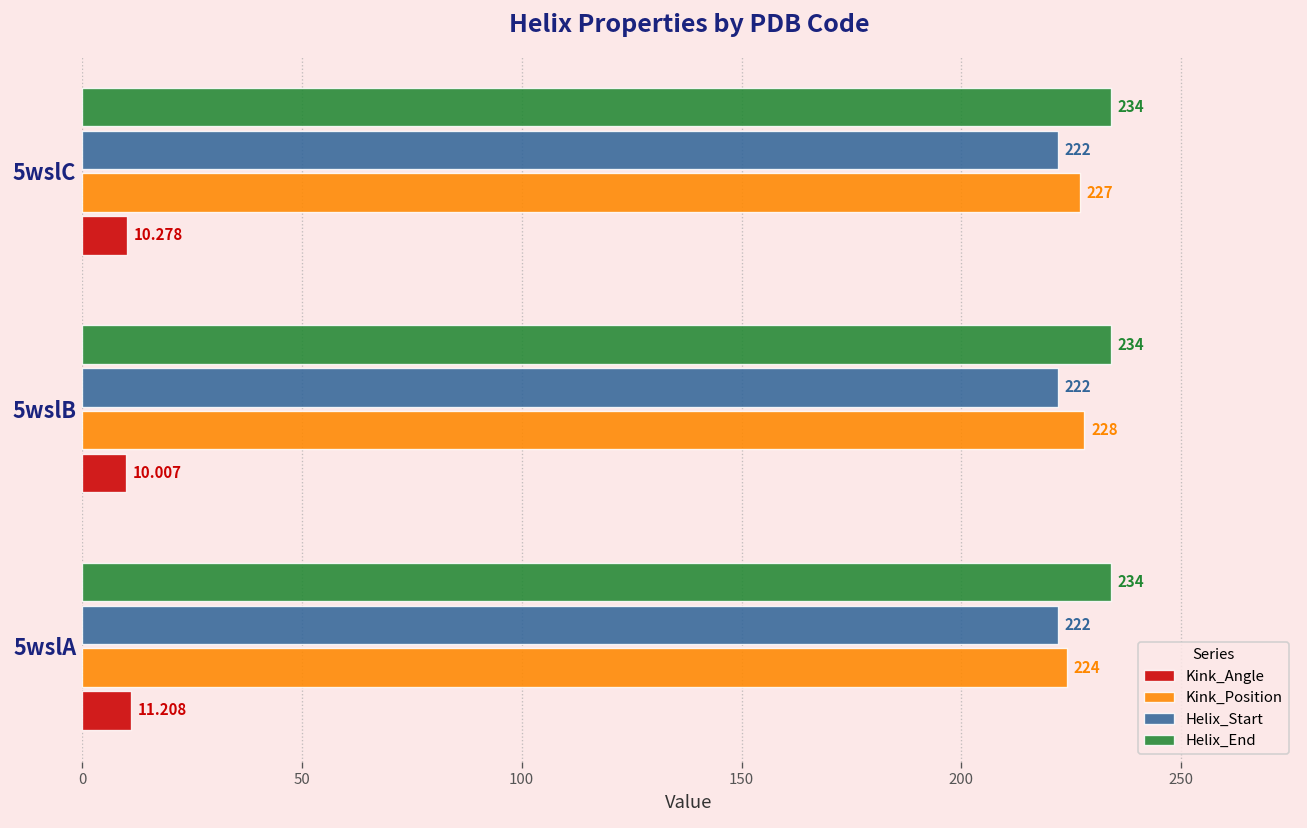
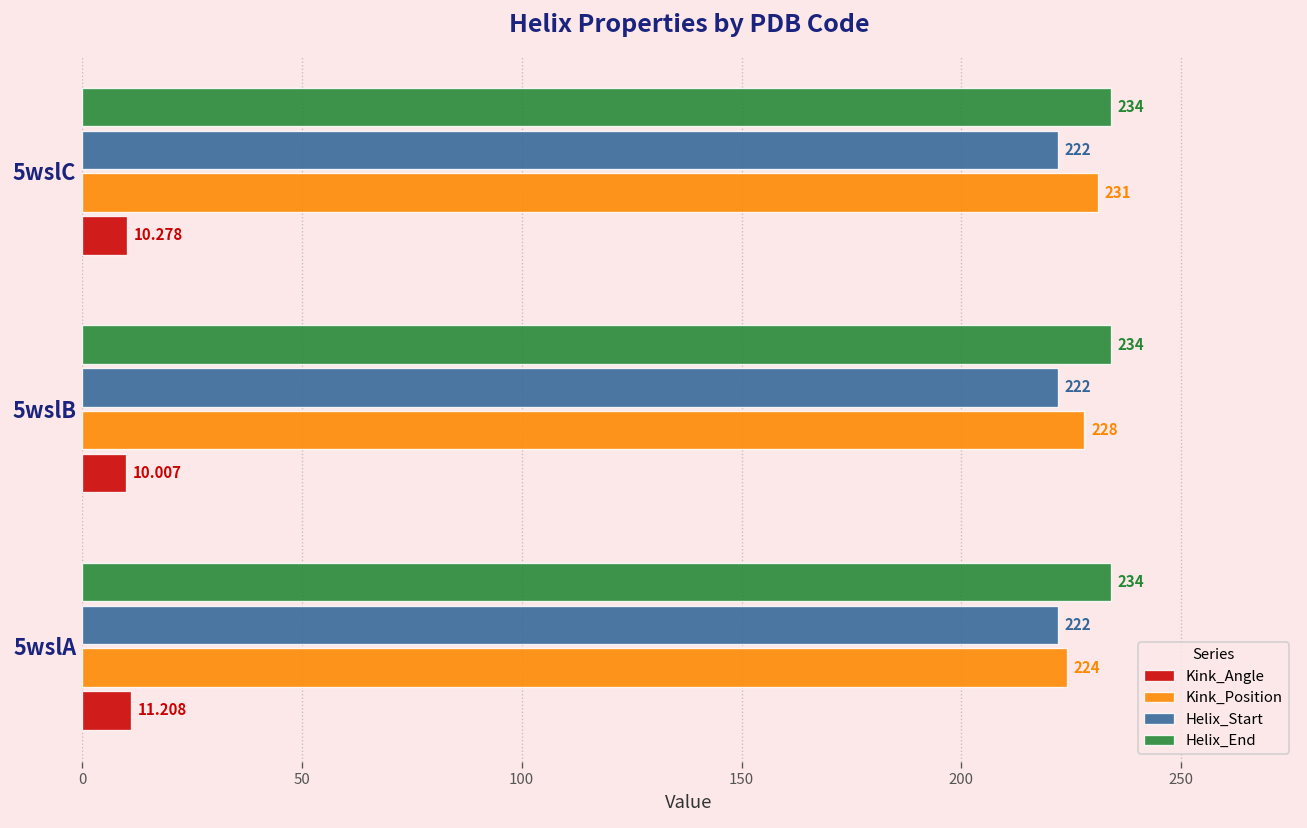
Kink_Position, 5wslC: 227 -> 231
